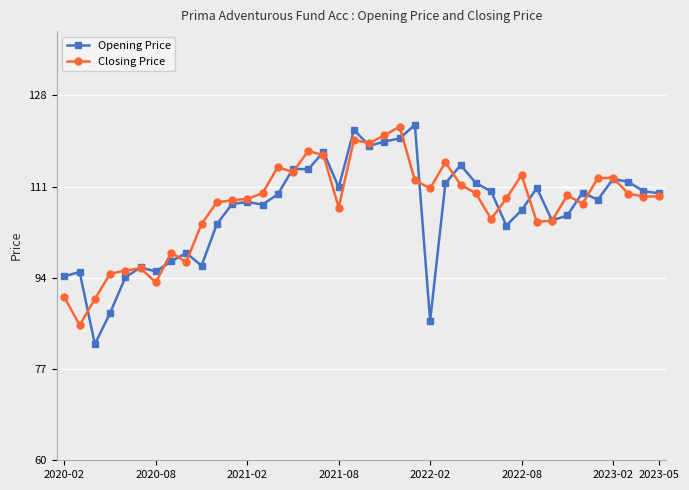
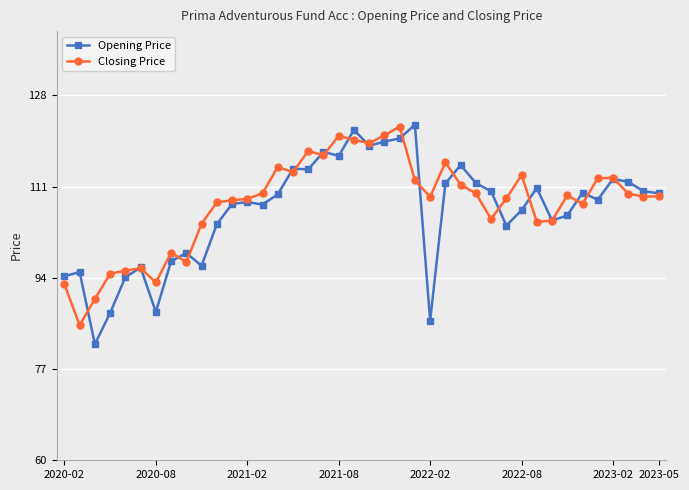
Closing Price, 2020-02: 90 -> 93
Opening Price, 2020-08: 95 -> 88
Opening Price, 2021-08: 111 -> 117
Closing Price, 2021-08: 107 -> 120
Closing Price, 2022-02: 111 -> 109
